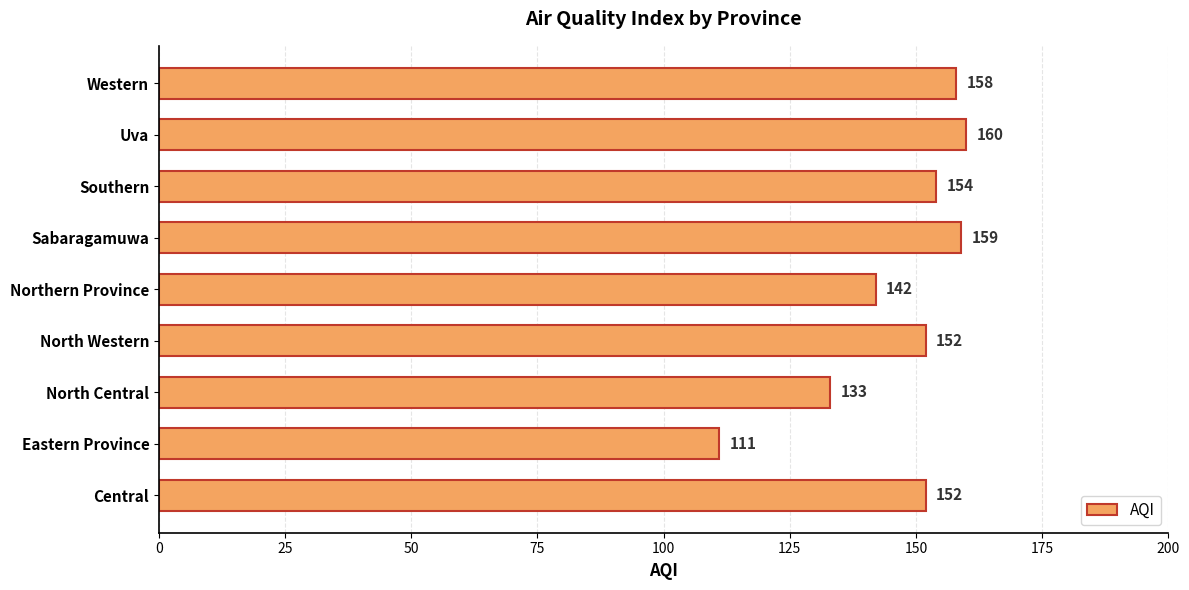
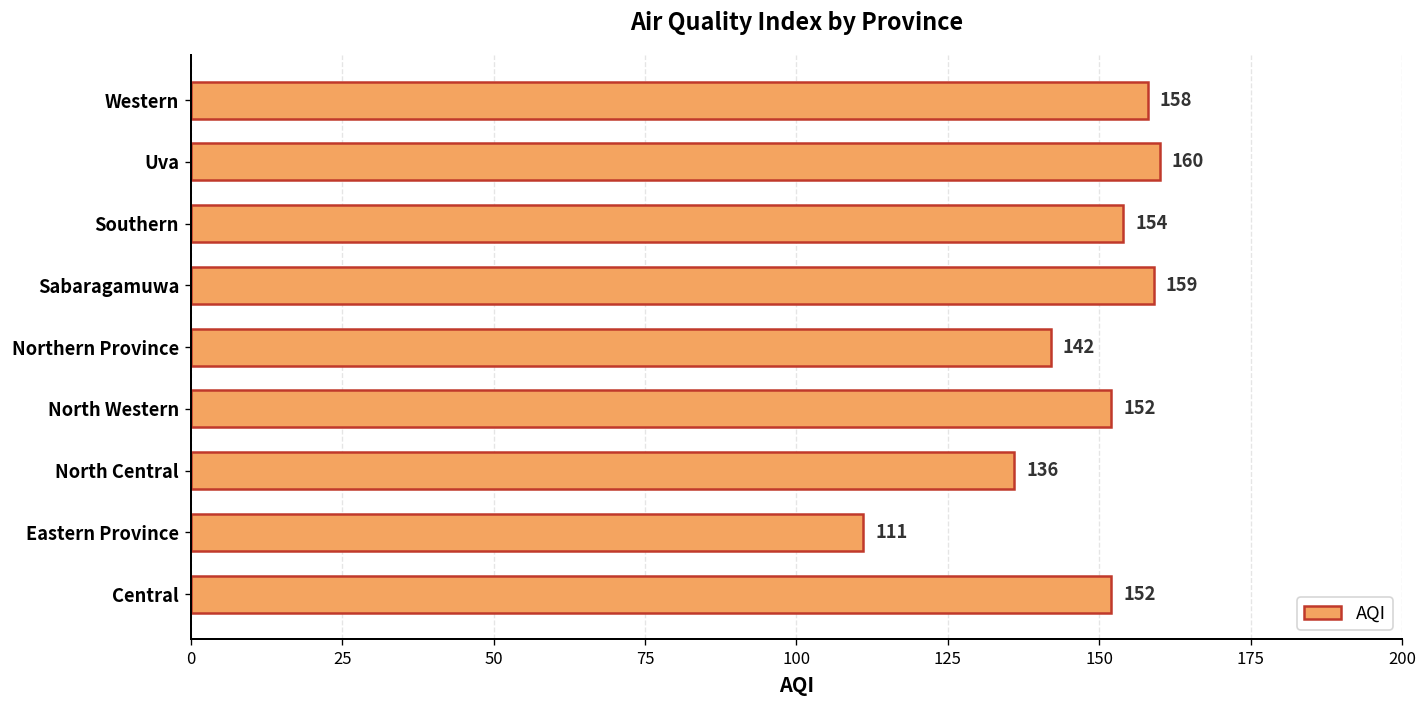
North Central: 133 -> 136
